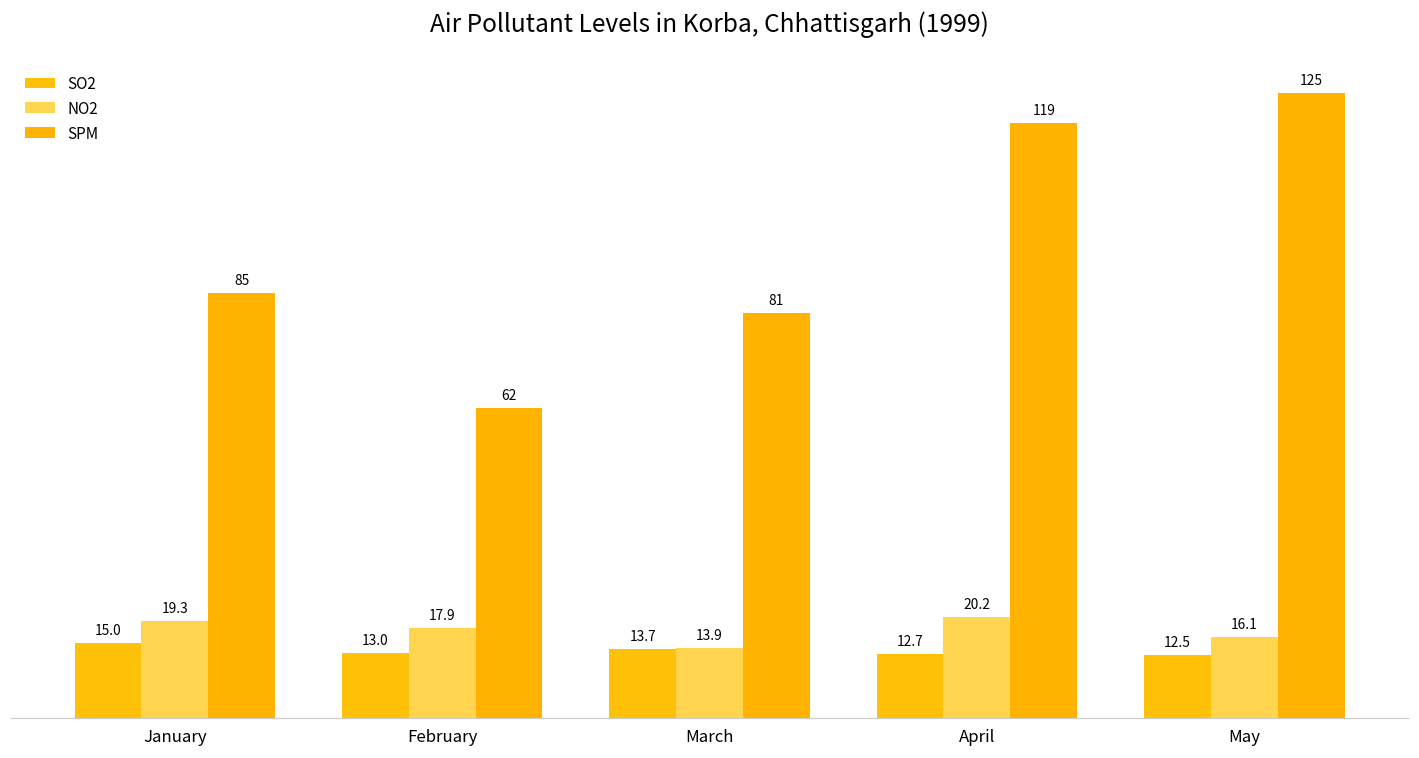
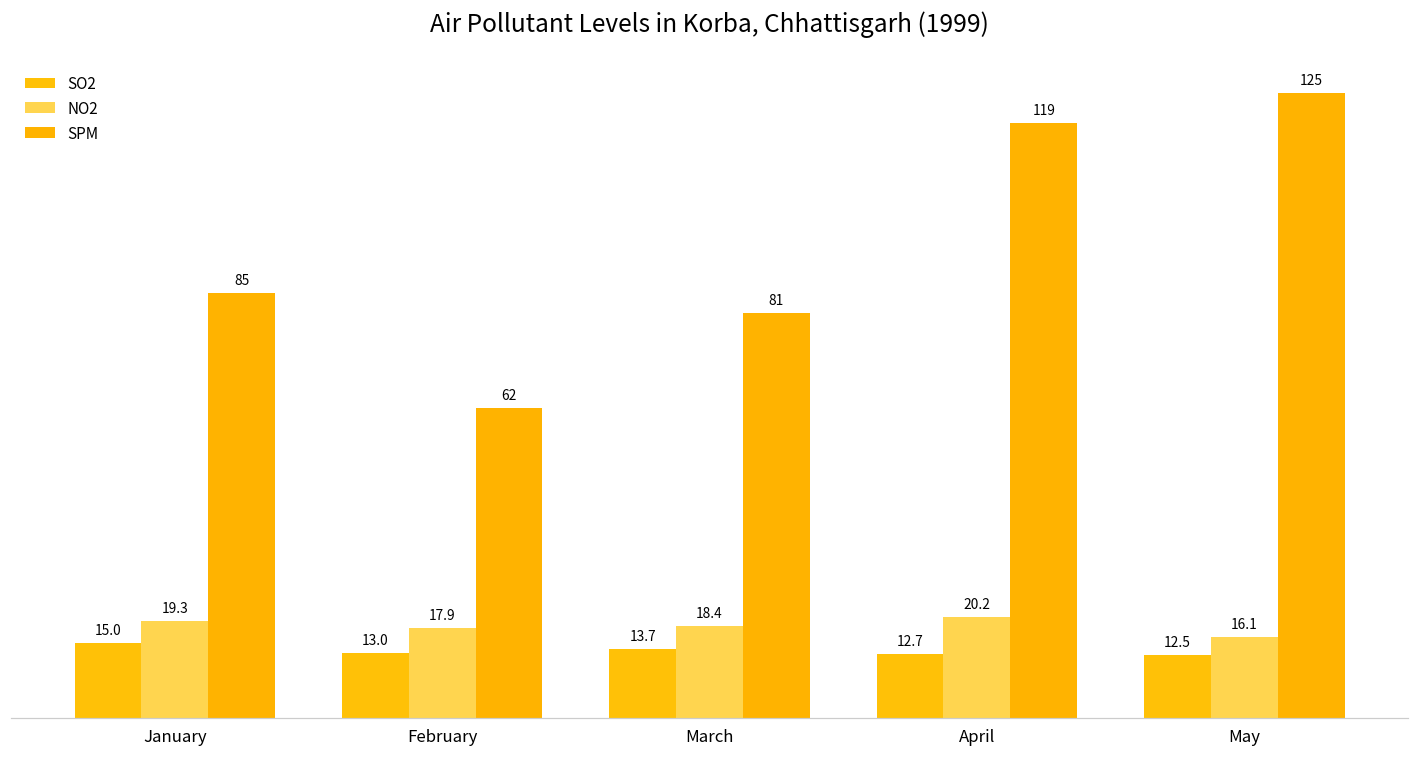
NO2, March: 13.9 -> 18.4
